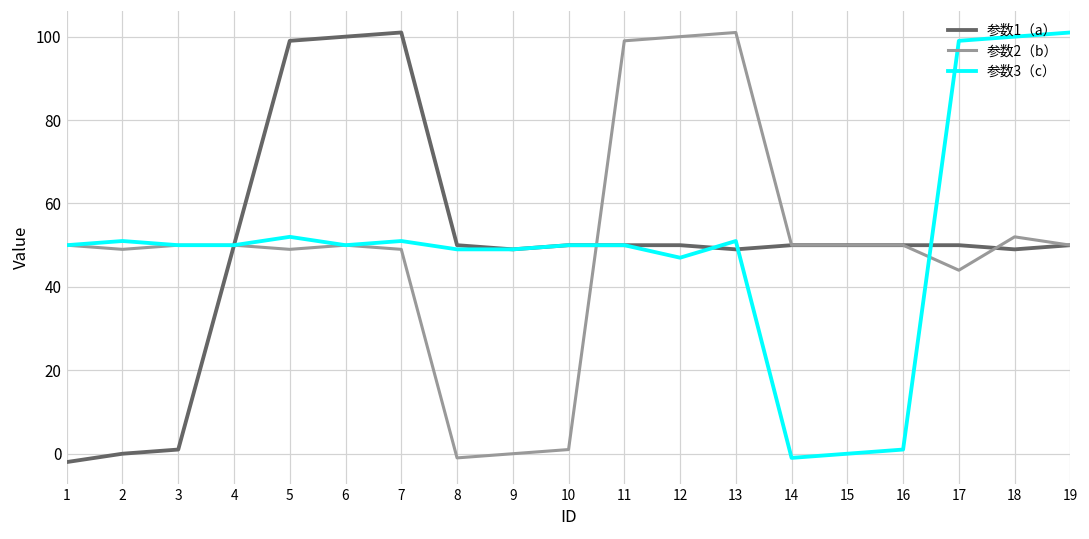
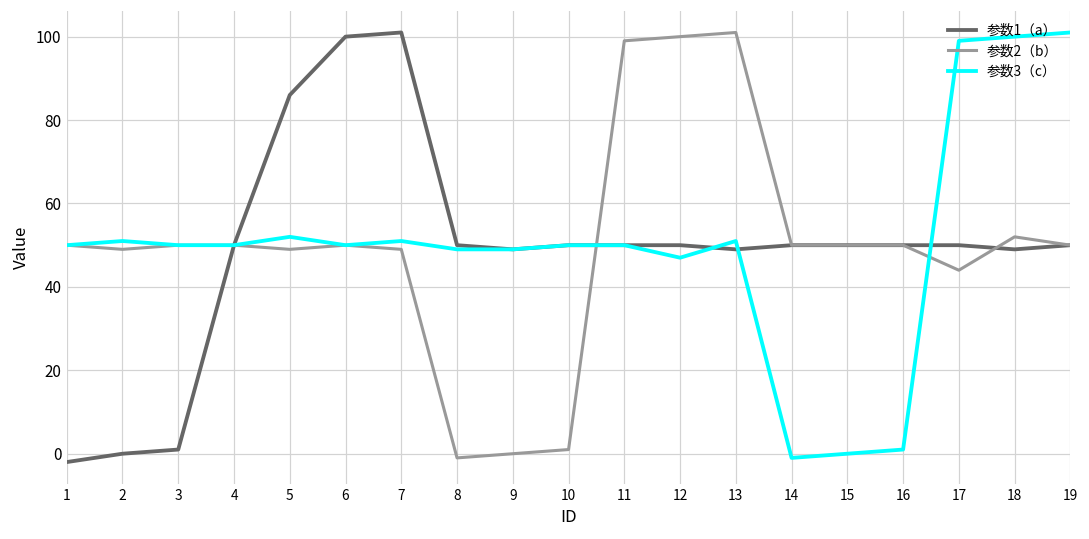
参数1（a）, 5: 99 -> 86
